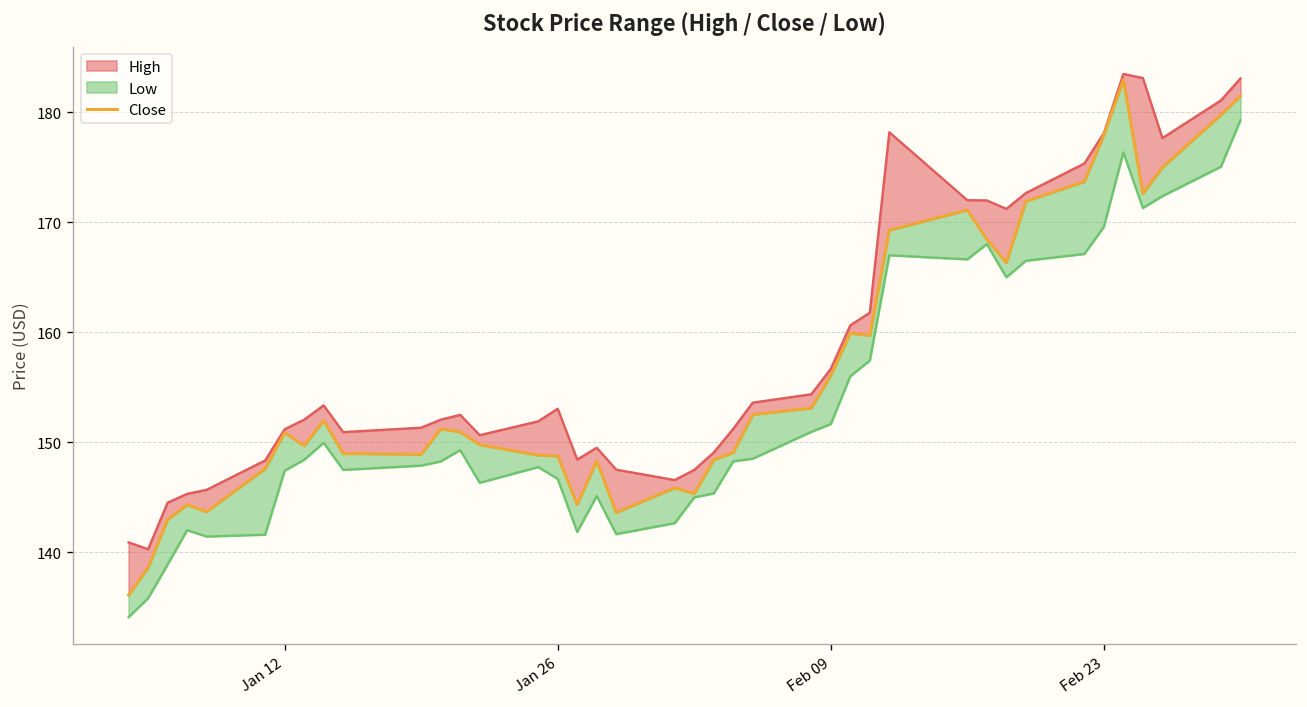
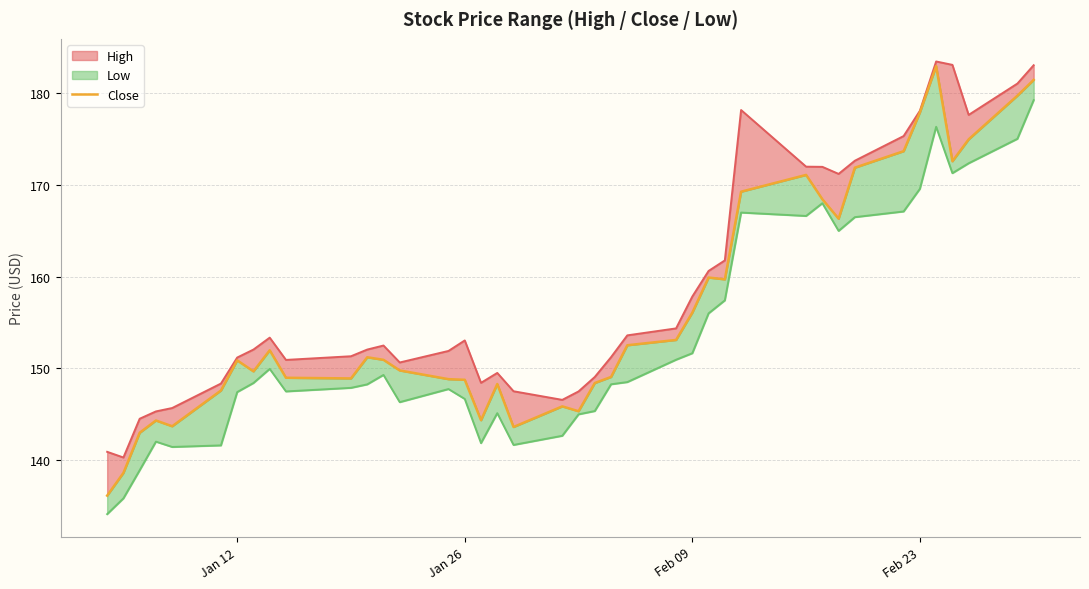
High, Feb 09: 157 -> 158
